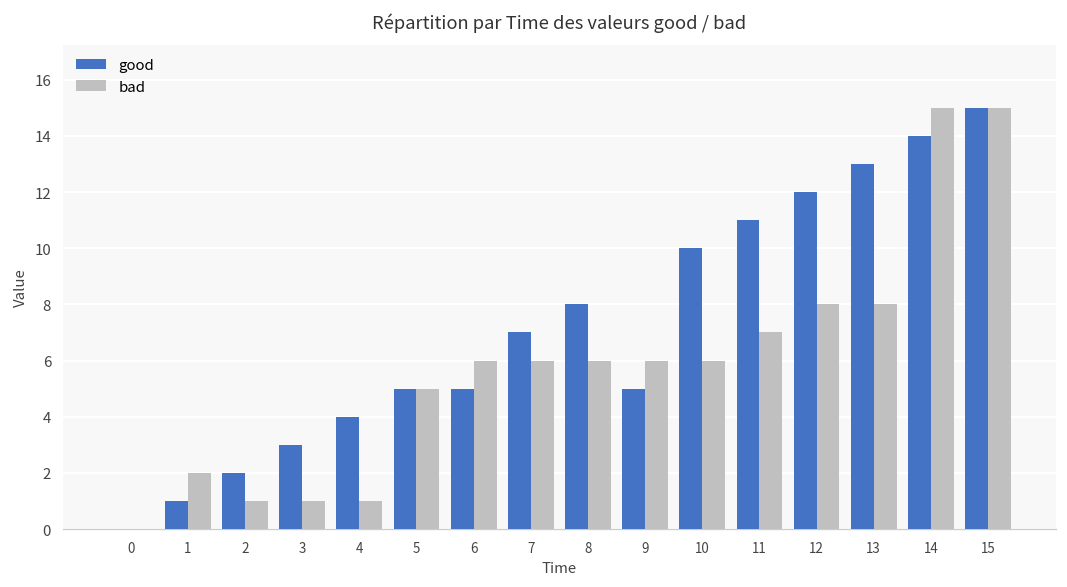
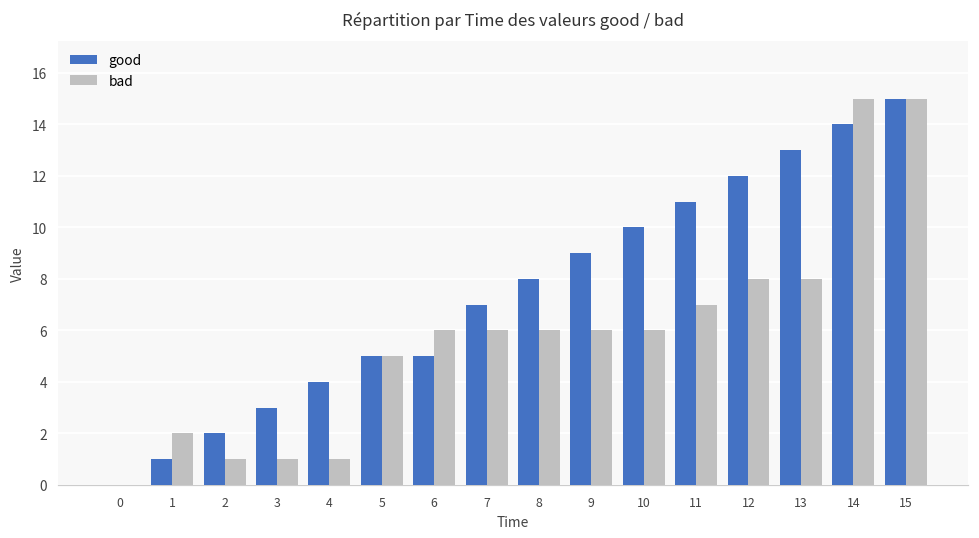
good, 9: 5 -> 9
